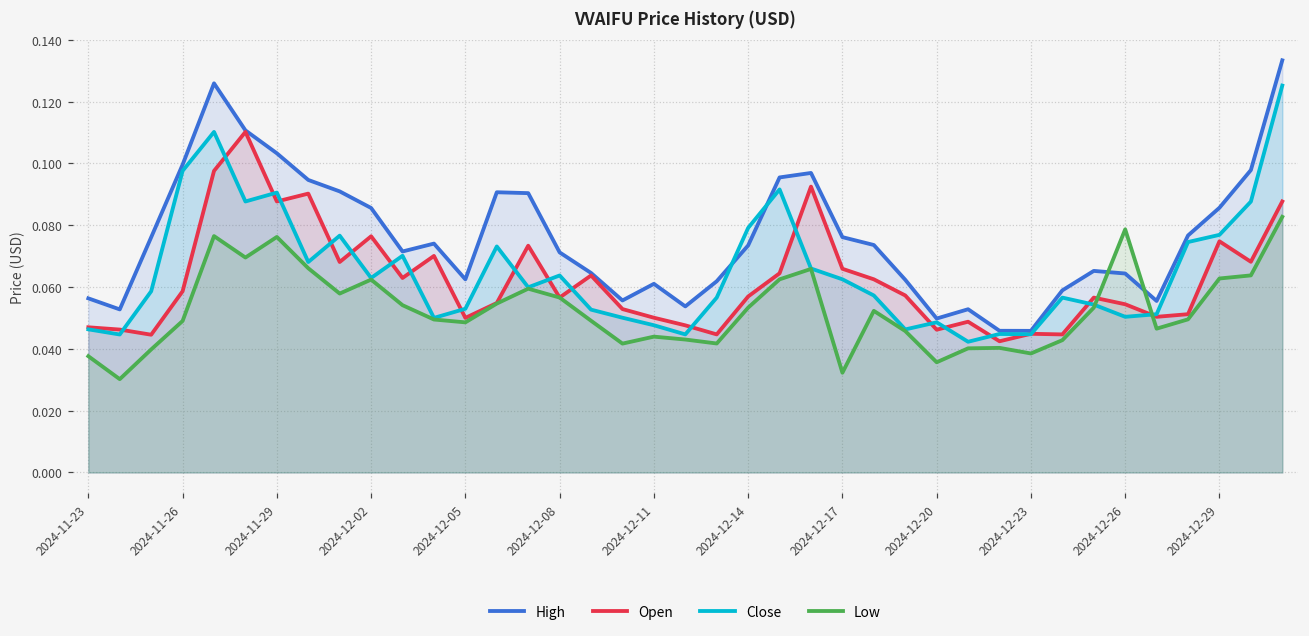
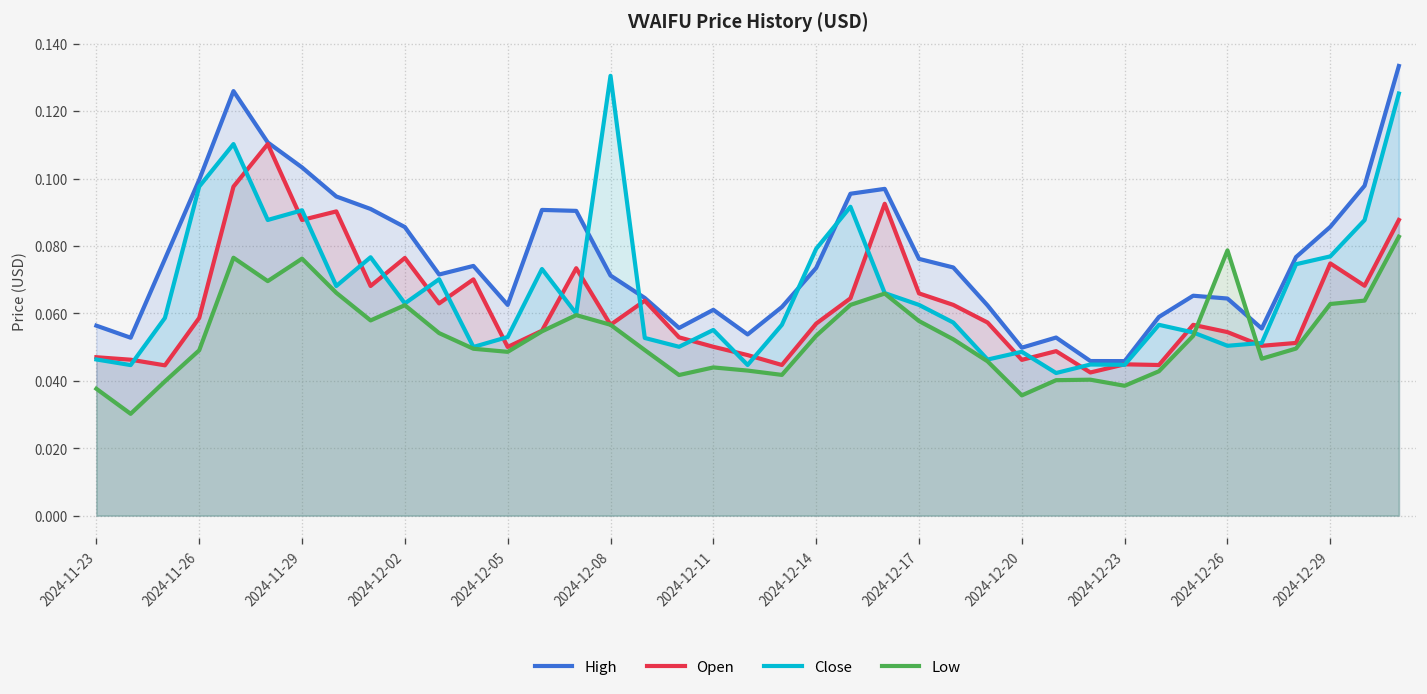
Close, 2024-12-08: 0.064 -> 0.130
Close, 2024-12-11: 0.048 -> 0.055
Low, 2024-12-17: 0.032 -> 0.058
